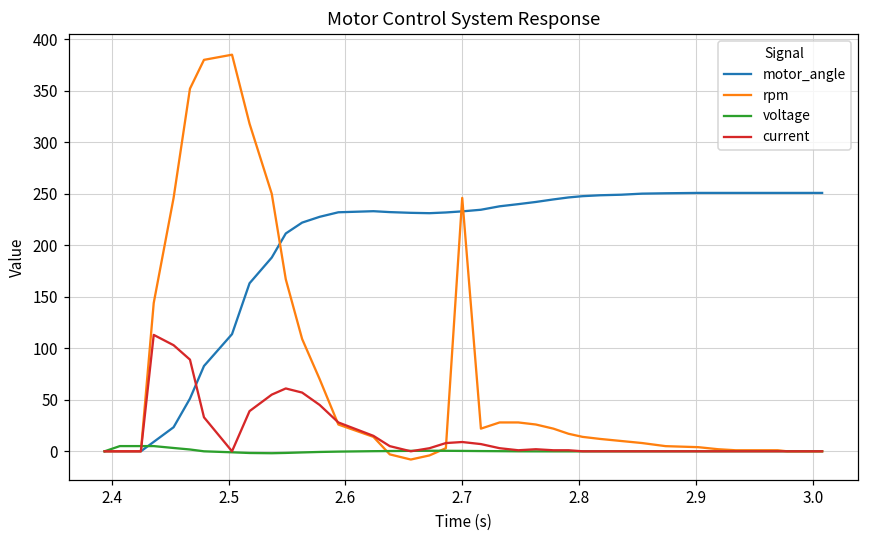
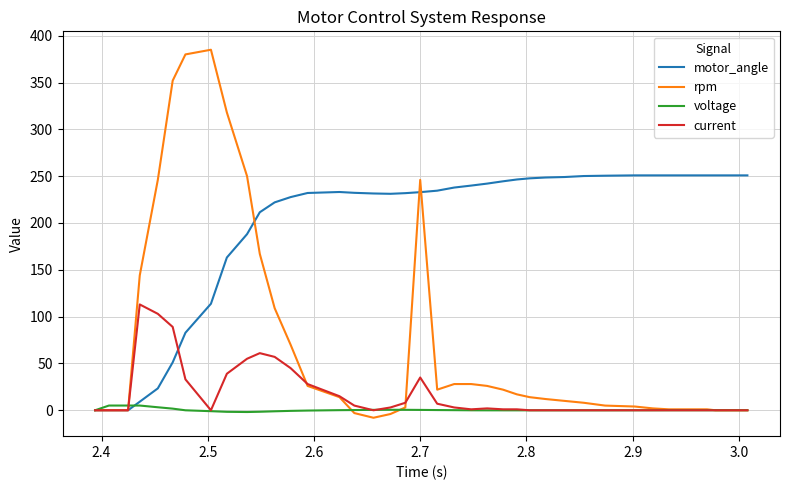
current, 2.7: 10 -> 40
